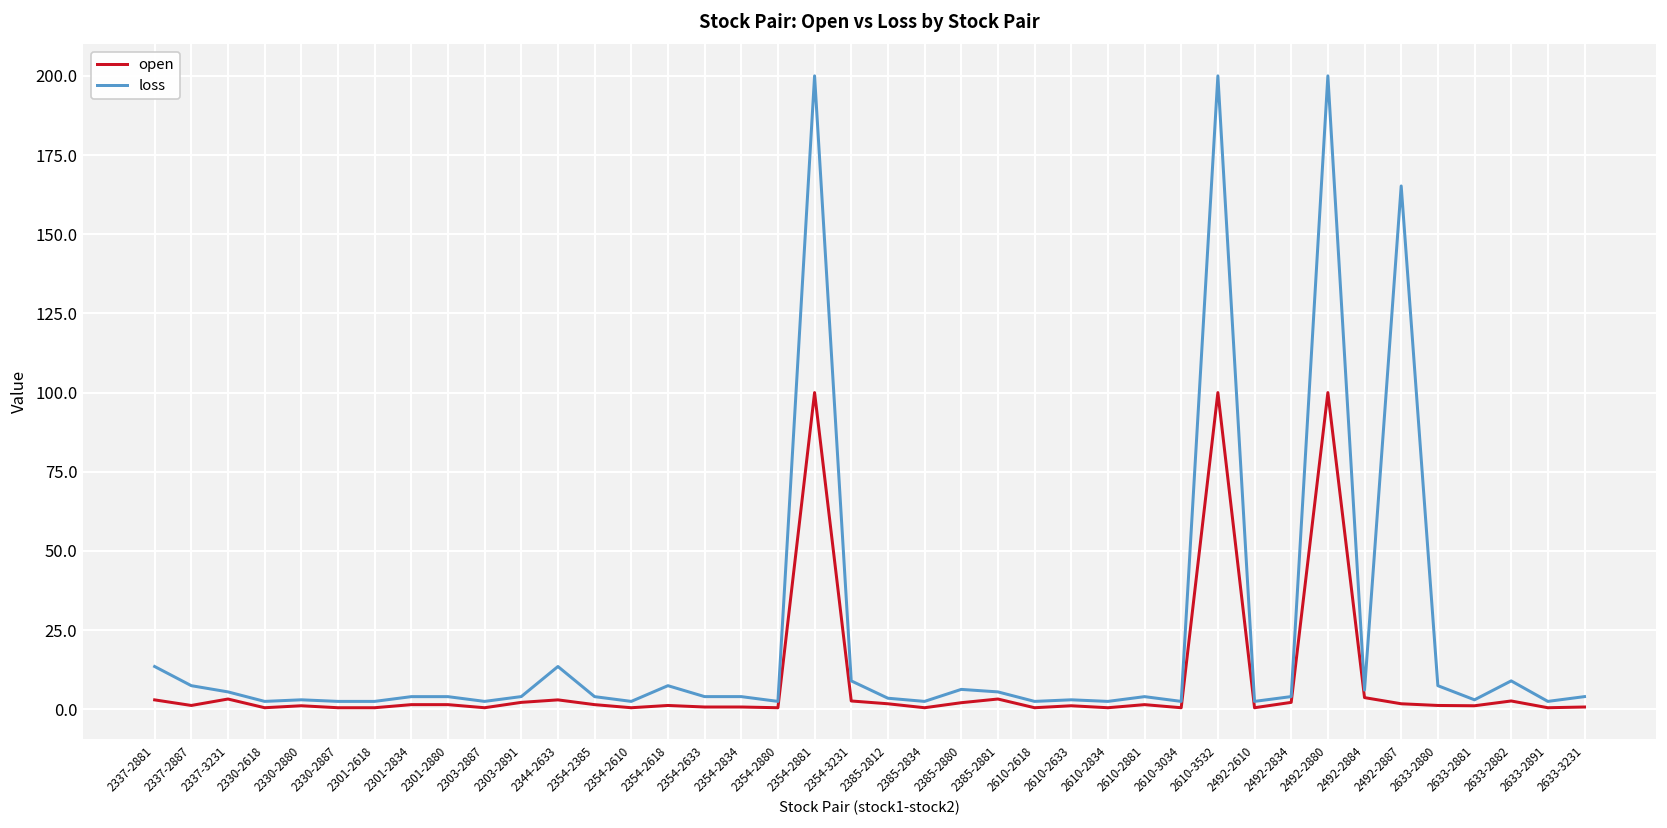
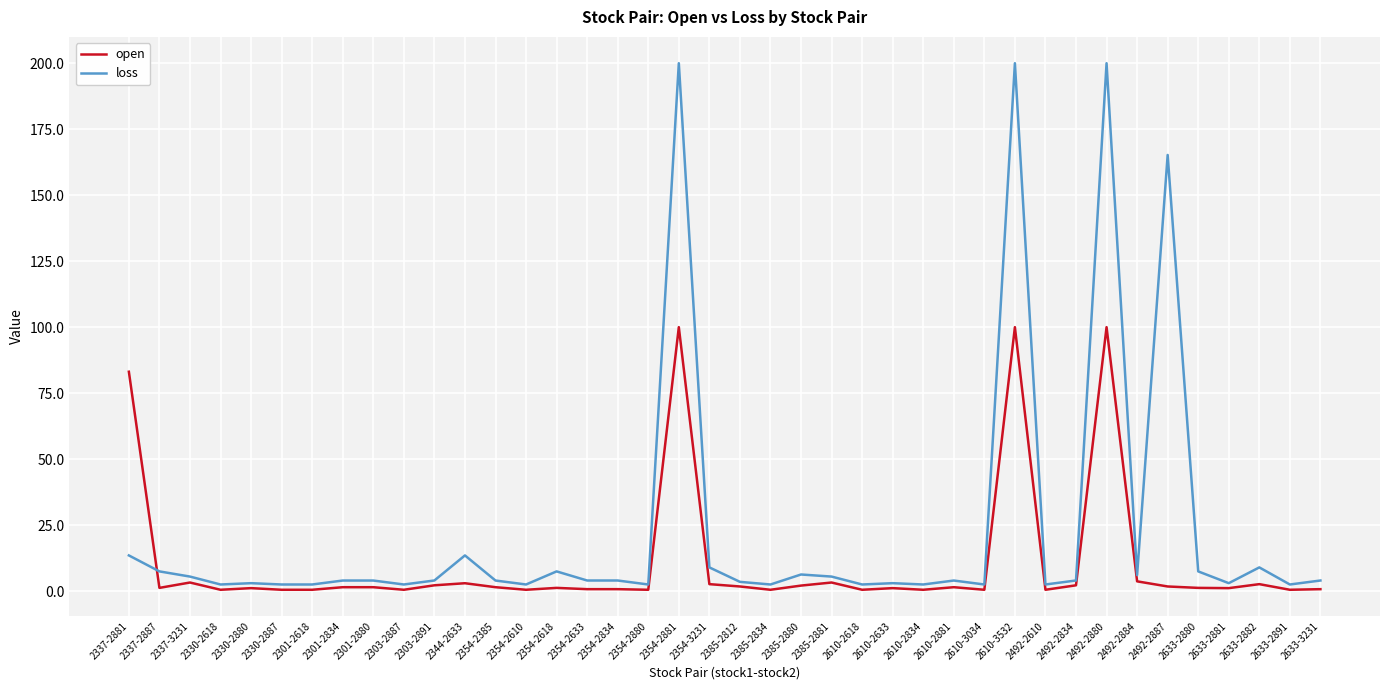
open, 2337-2881: 3 -> 83
